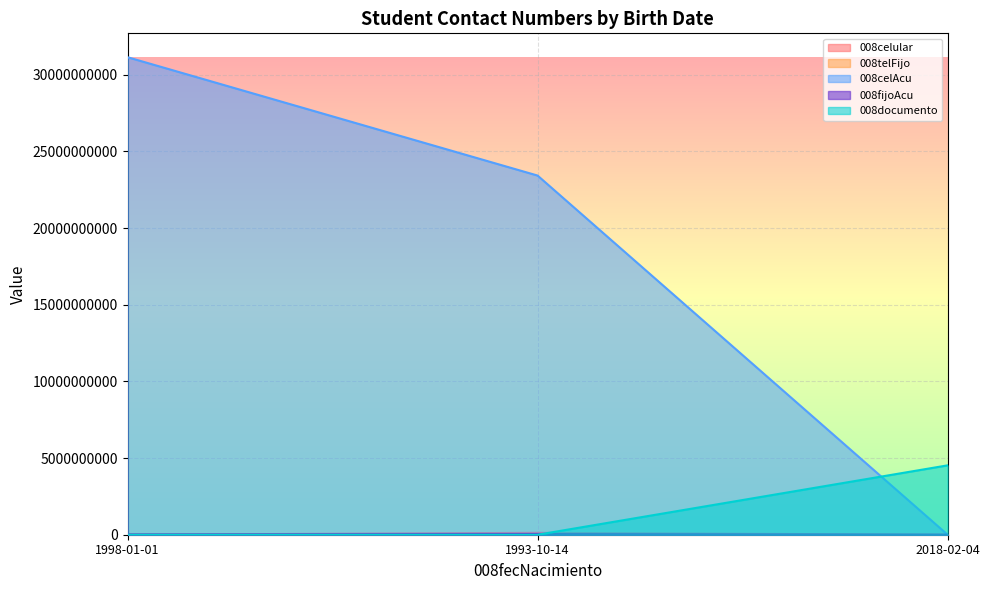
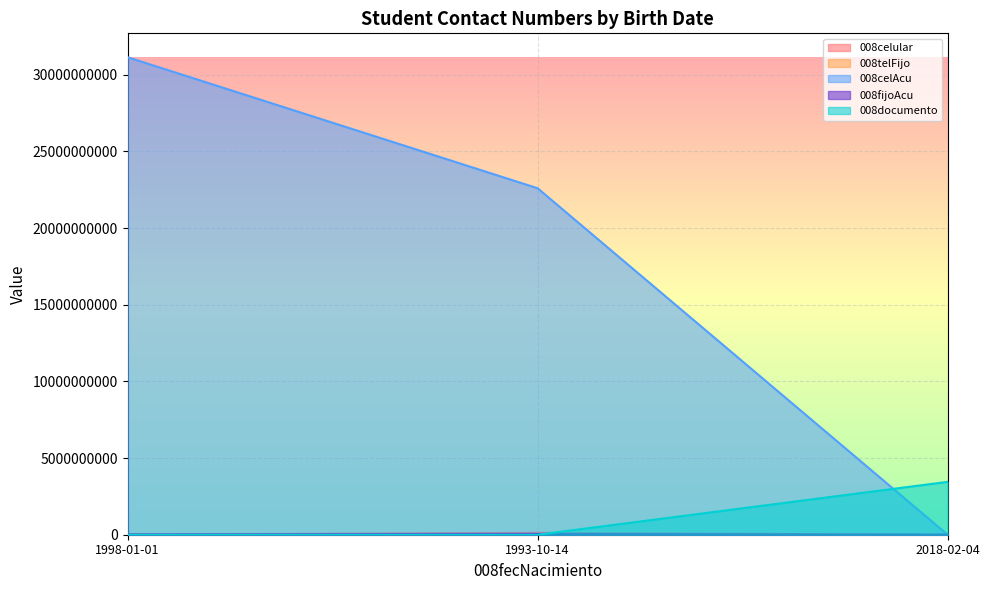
008celAcu, 1993-10-14: 23400000000 -> 22600000000
008documento, 2018-02-04: 4500000000 -> 3400000000
